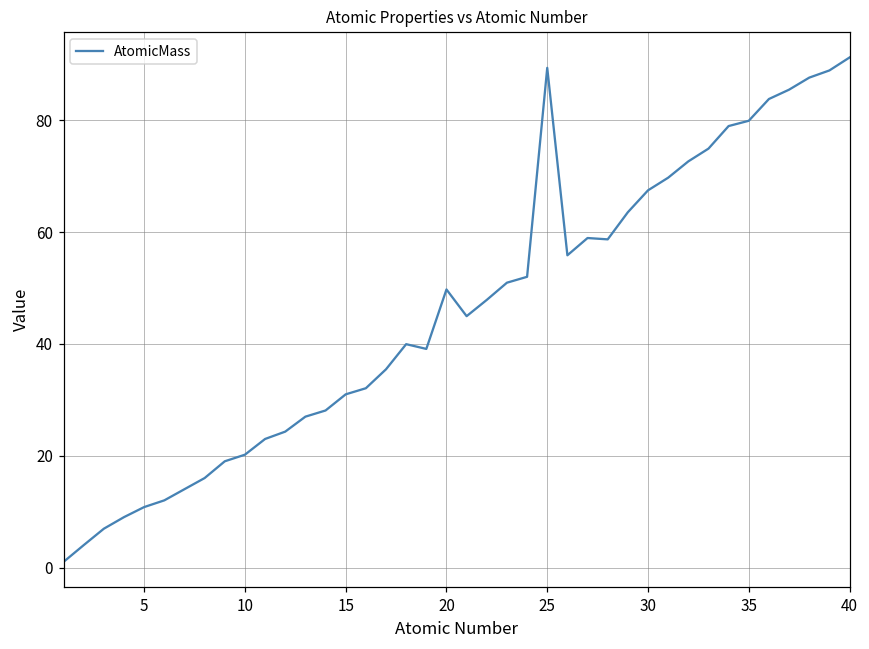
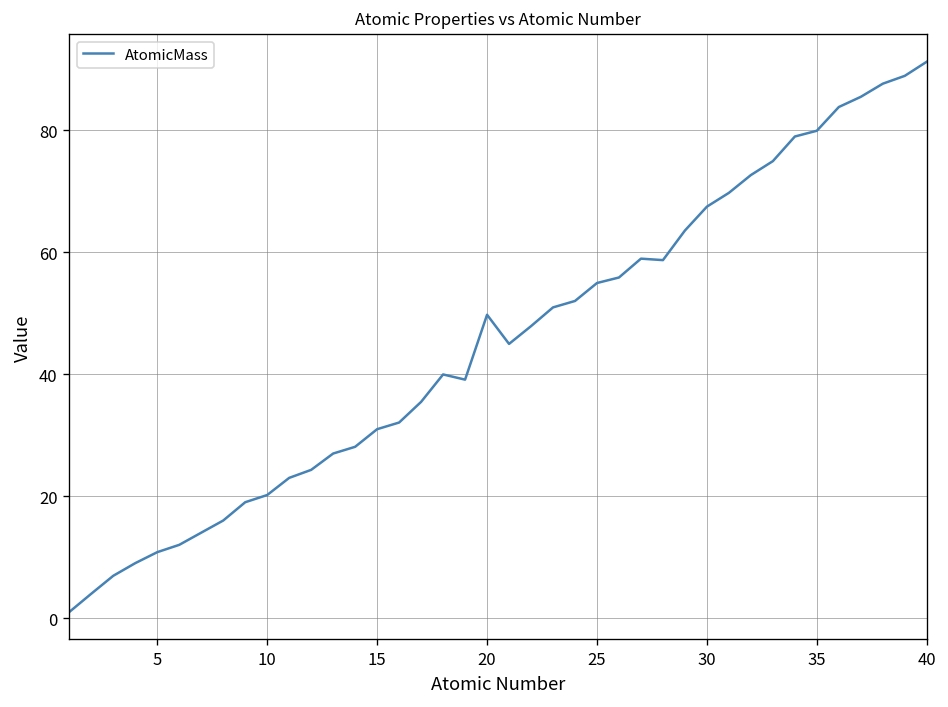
25: 89 -> 55
